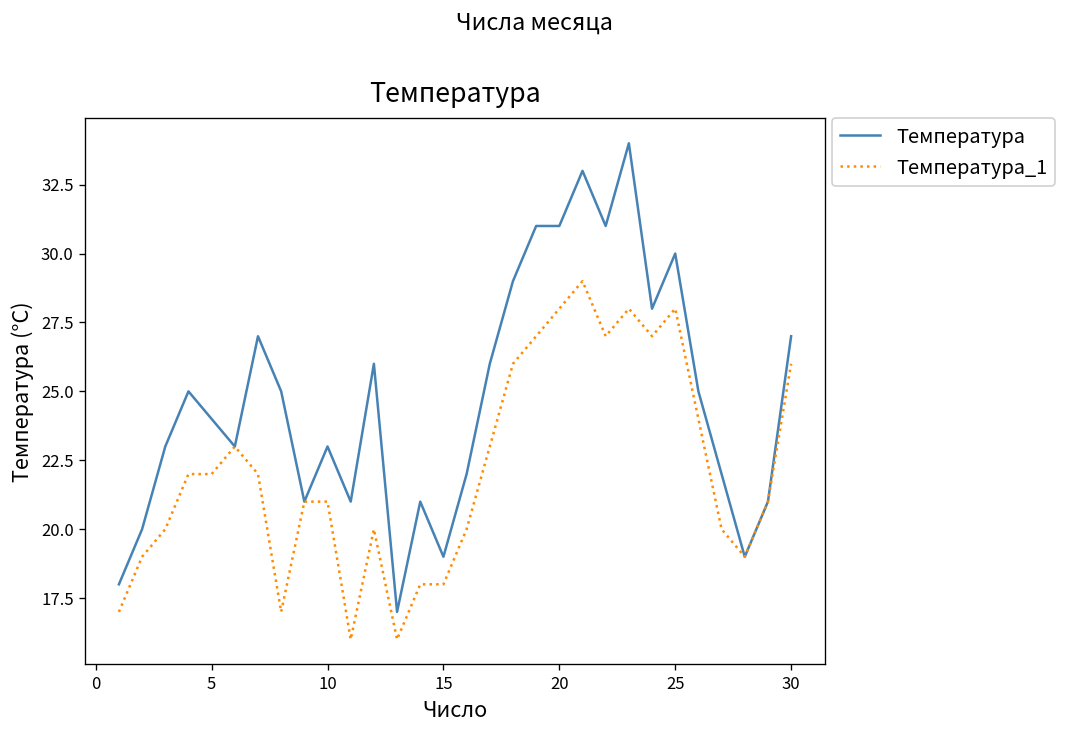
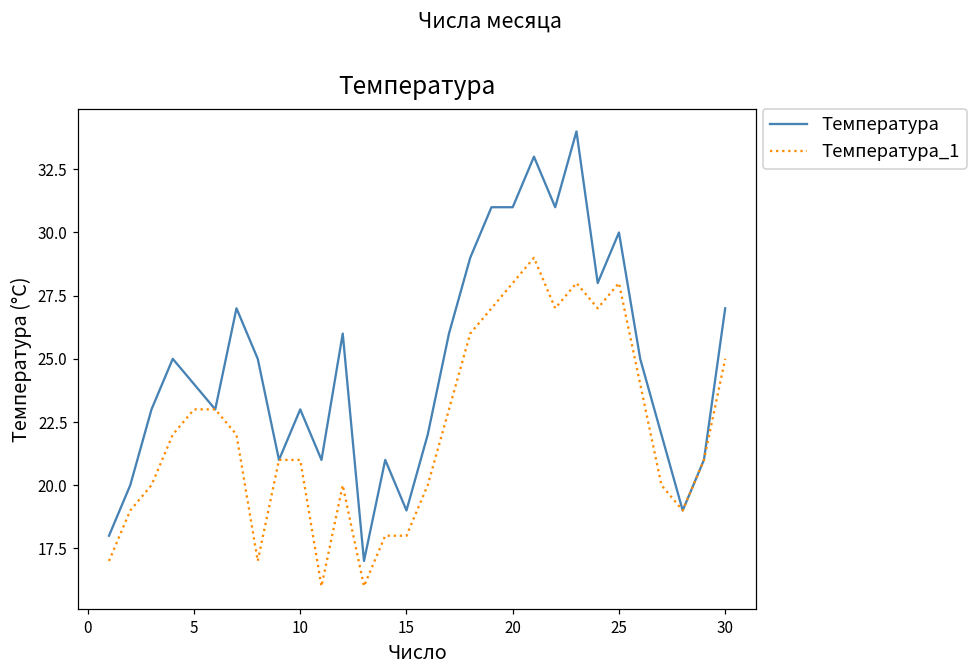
Температура_1, 5: 22 -> 23
Температура_1, 30: 26 -> 25
